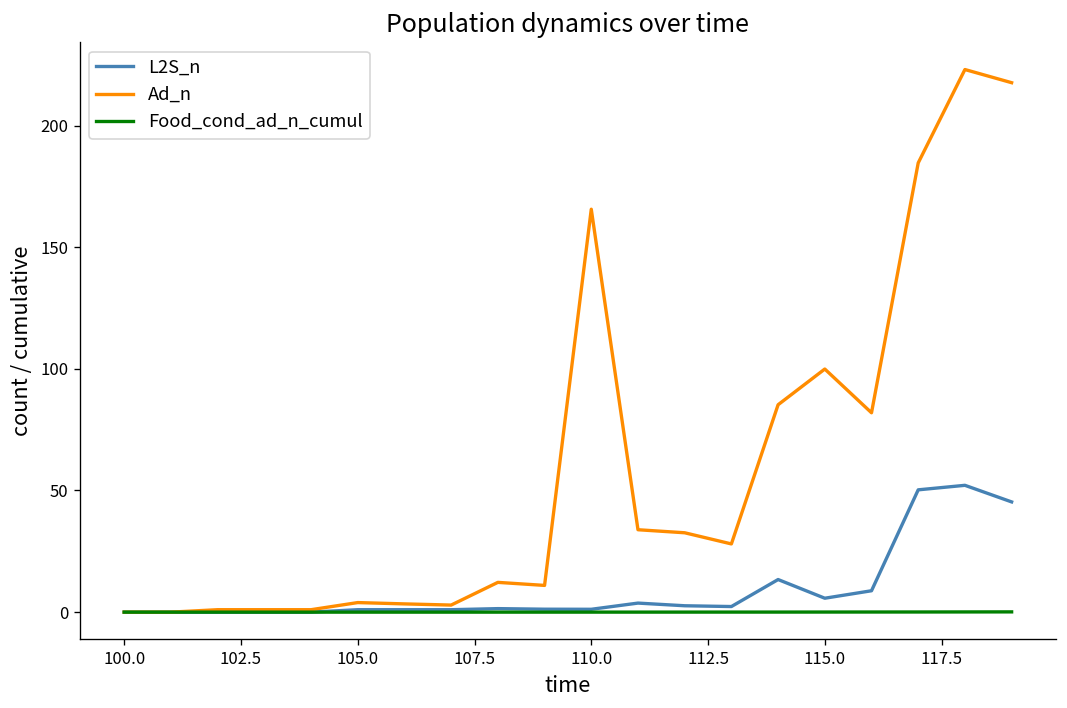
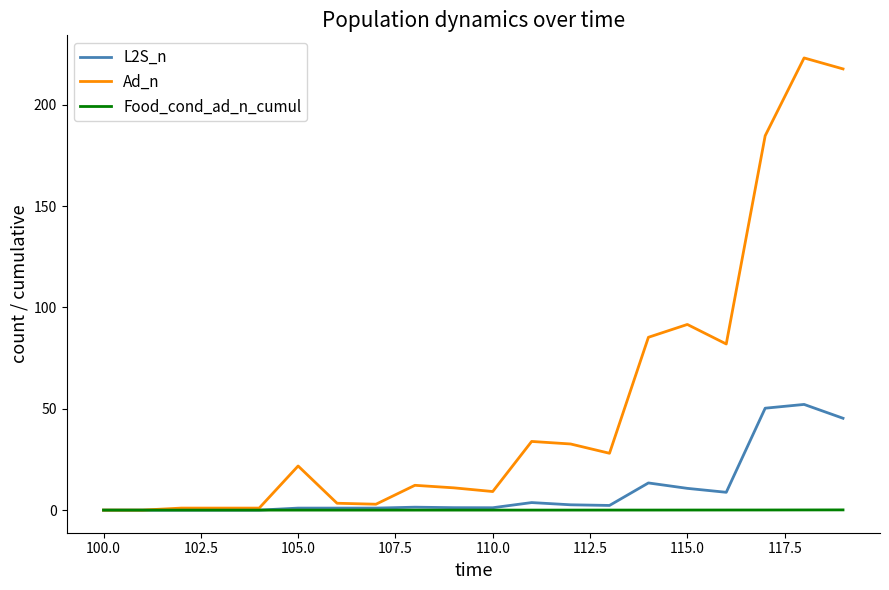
Ad_n, 105.0: 4 -> 22
Ad_n, 110.0: 166 -> 9
L2S_n, 115.0: 6 -> 11
Ad_n, 115.0: 100 -> 92
